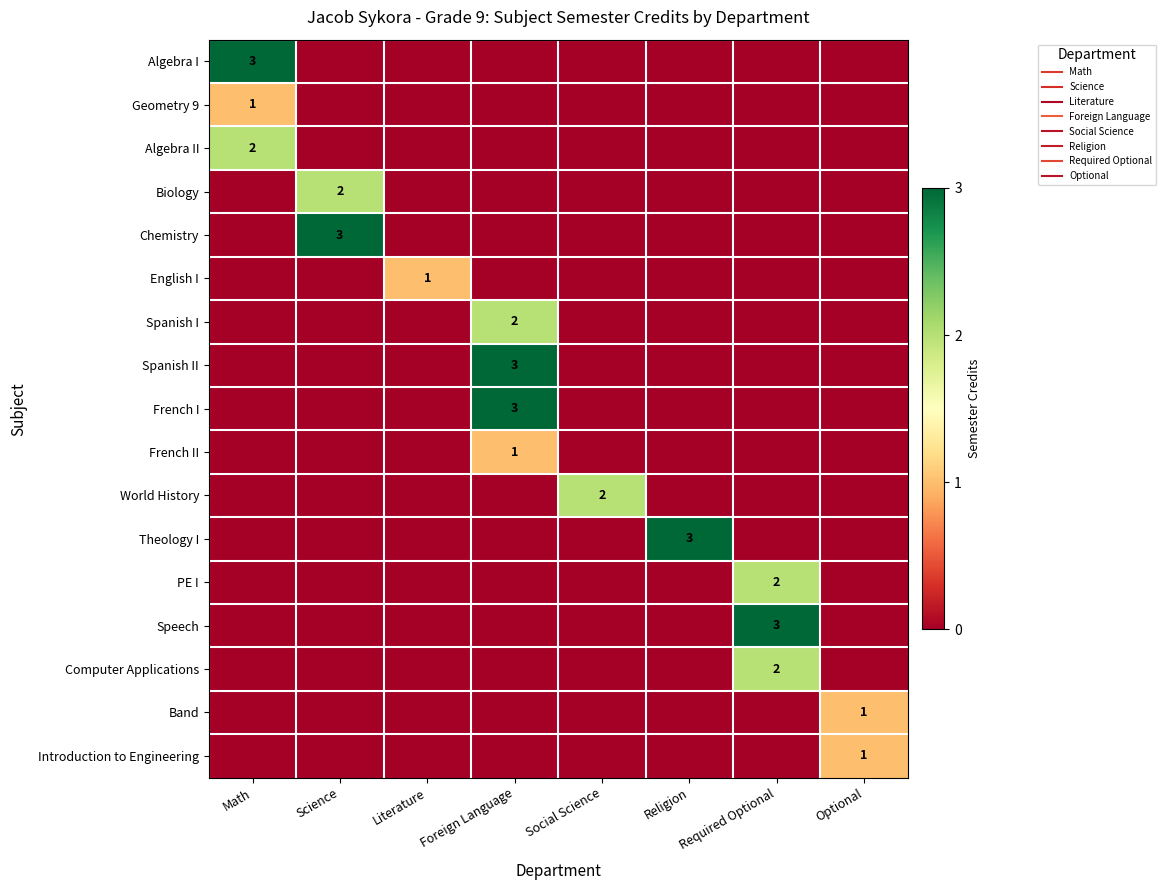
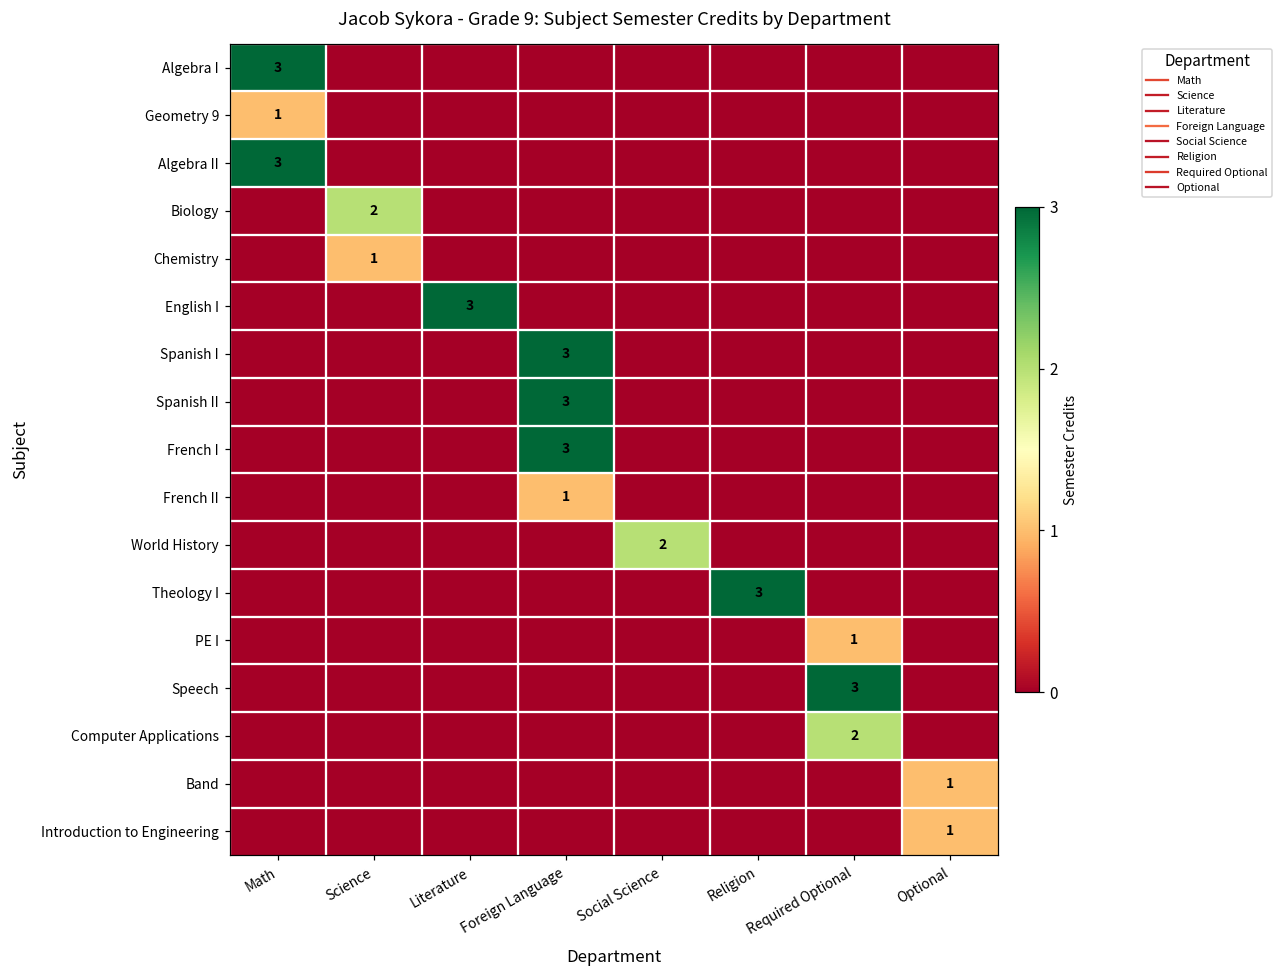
Algebra II, Math: 2 -> 3
Chemistry, Science: 3 -> 1
English I, Literature: 1 -> 3
Spanish I, Foreign Language: 2 -> 3
PE I, Required Optional: 2 -> 1
